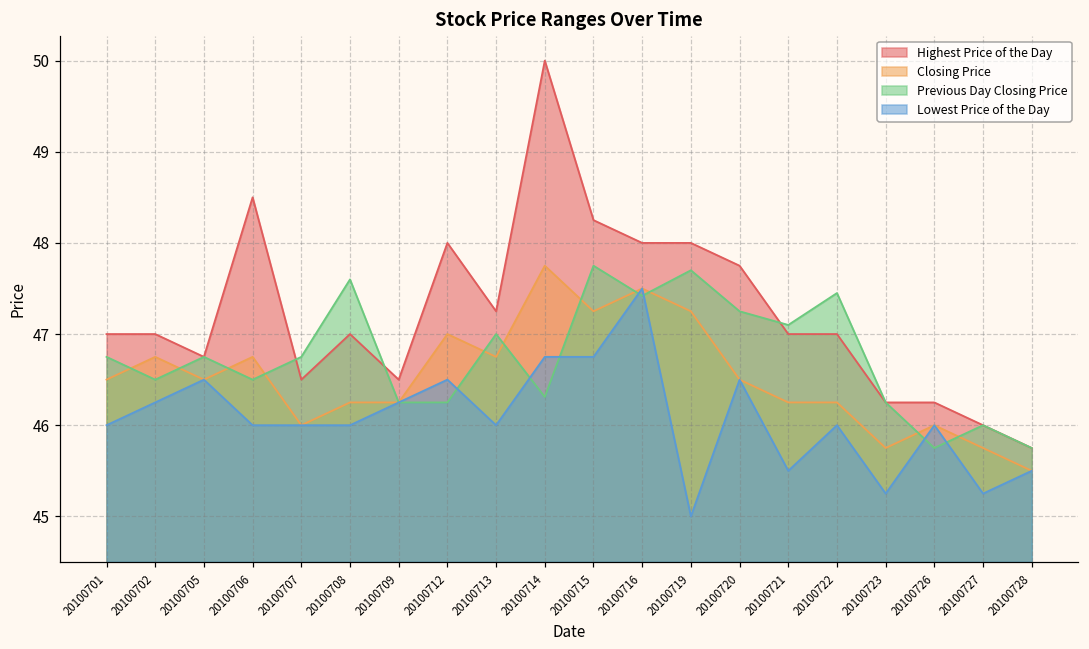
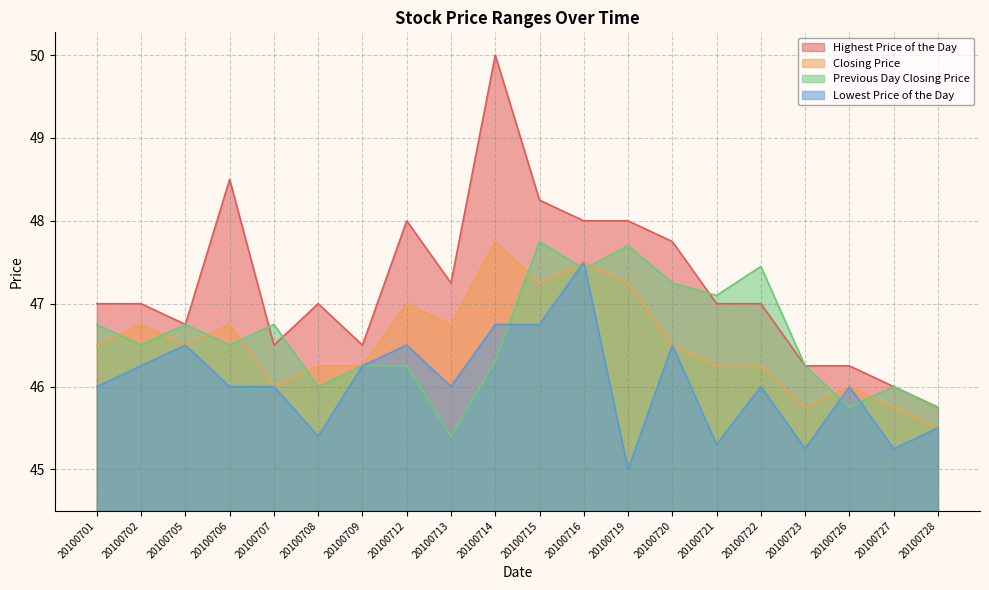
Previous Day Closing Price, 20100708: 47.6 -> 46.0
Lowest Price of the Day, 20100708: 46.0 -> 45.4
Previous Day Closing Price, 20100713: 47.0 -> 45.4
Lowest Price of the Day, 20100721: 45.5 -> 45.3
